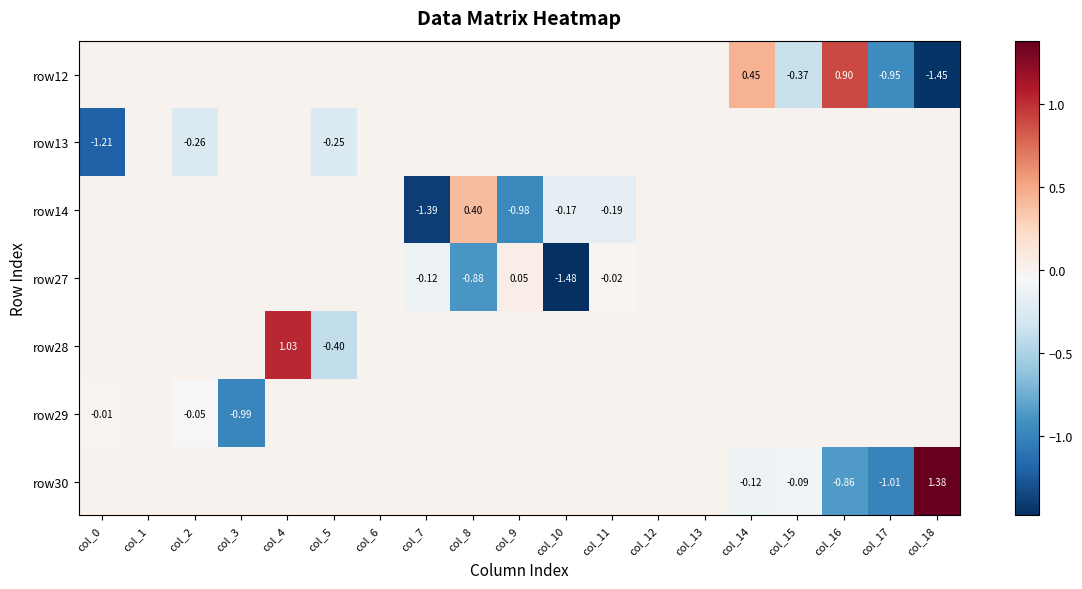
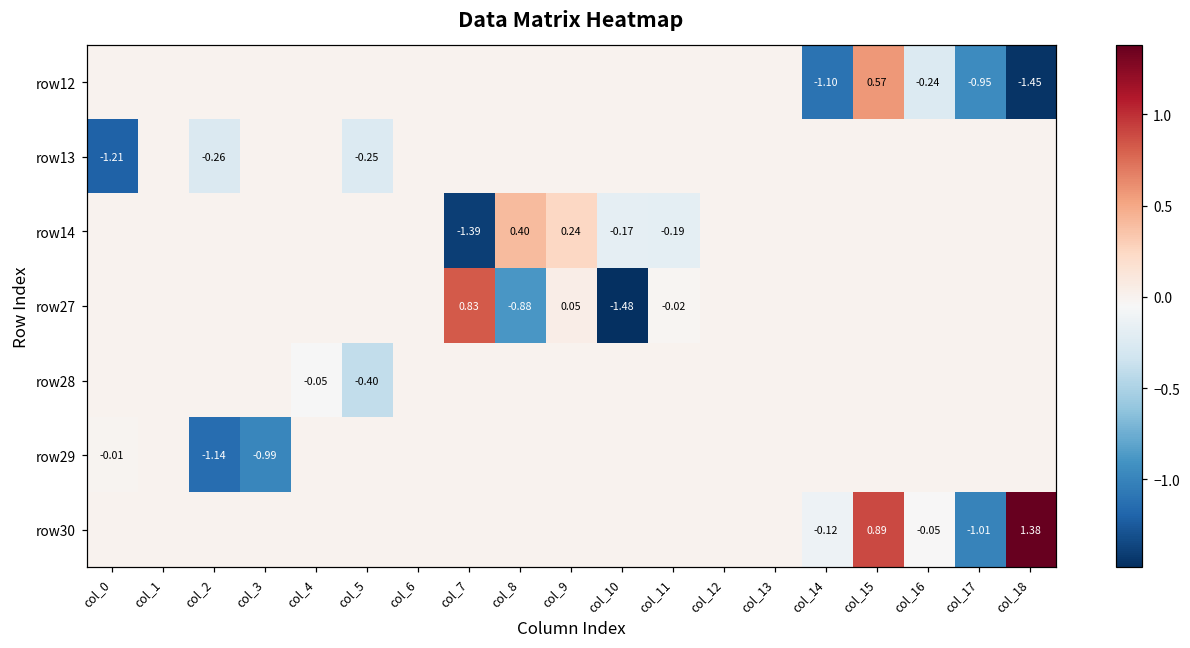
row12, col_14: 0.45 -> -1.10
row12, col_15: -0.37 -> 0.57
row12, col_16: 0.90 -> -0.24
row14, col_9: -0.98 -> 0.24
row27, col_7: -0.12 -> 0.83
row28, col_4: 1.03 -> -0.05
row29, col_2: -0.05 -> -1.14
row30, col_15: -0.09 -> 0.89
row30, col_16: -0.86 -> -0.05
